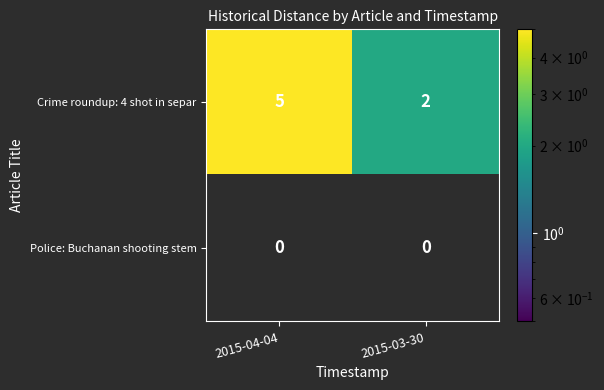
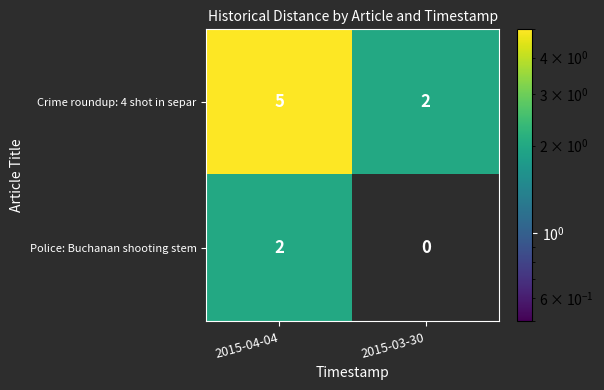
Police: Buchanan shooting stem, 2015-04-04: 0 -> 2
